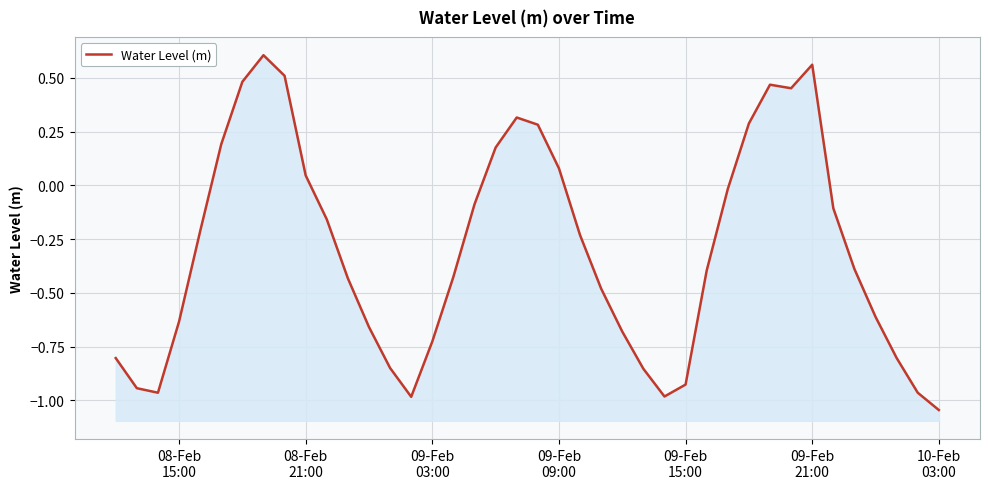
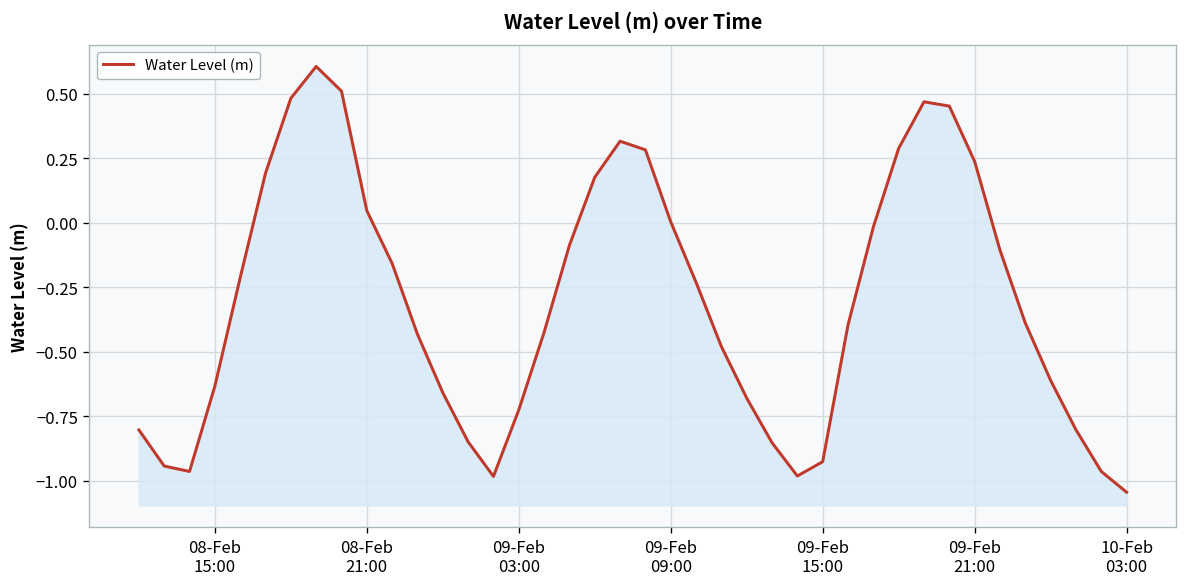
09-Feb 09:00: 0.08 -> 0.00
09-Feb 21:00: 0.56 -> 0.24
